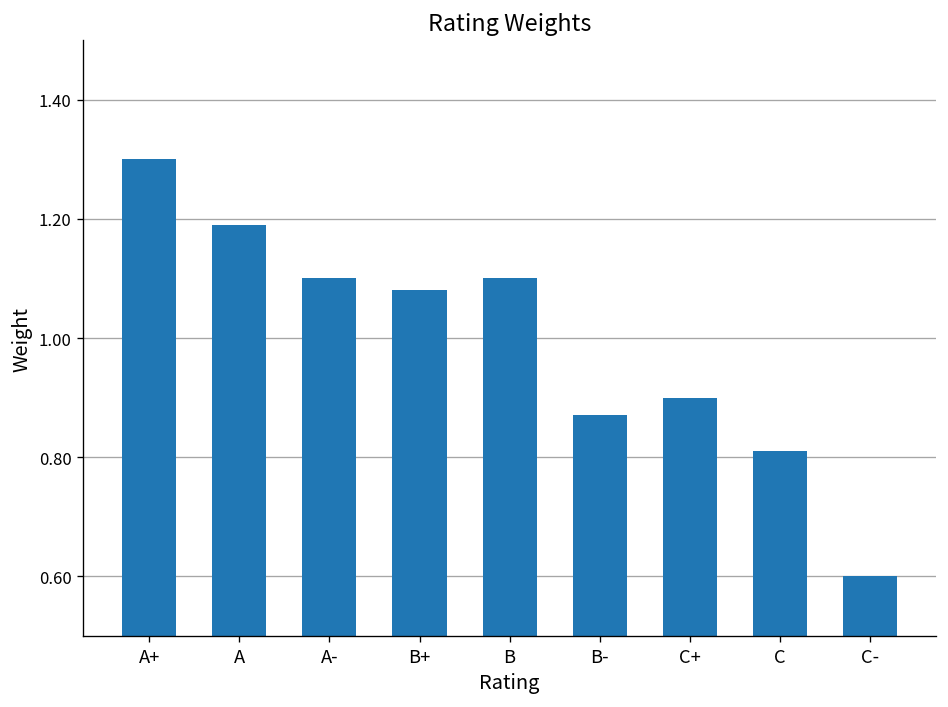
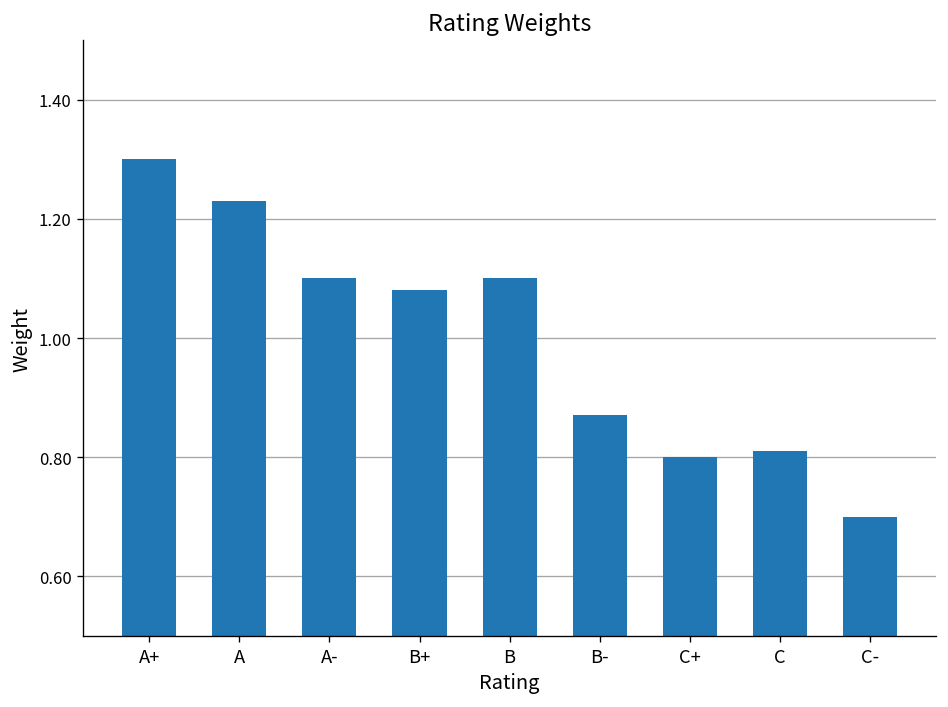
A: 1.19 -> 1.23
C+: 0.9 -> 0.8
C-: 0.6 -> 0.7
